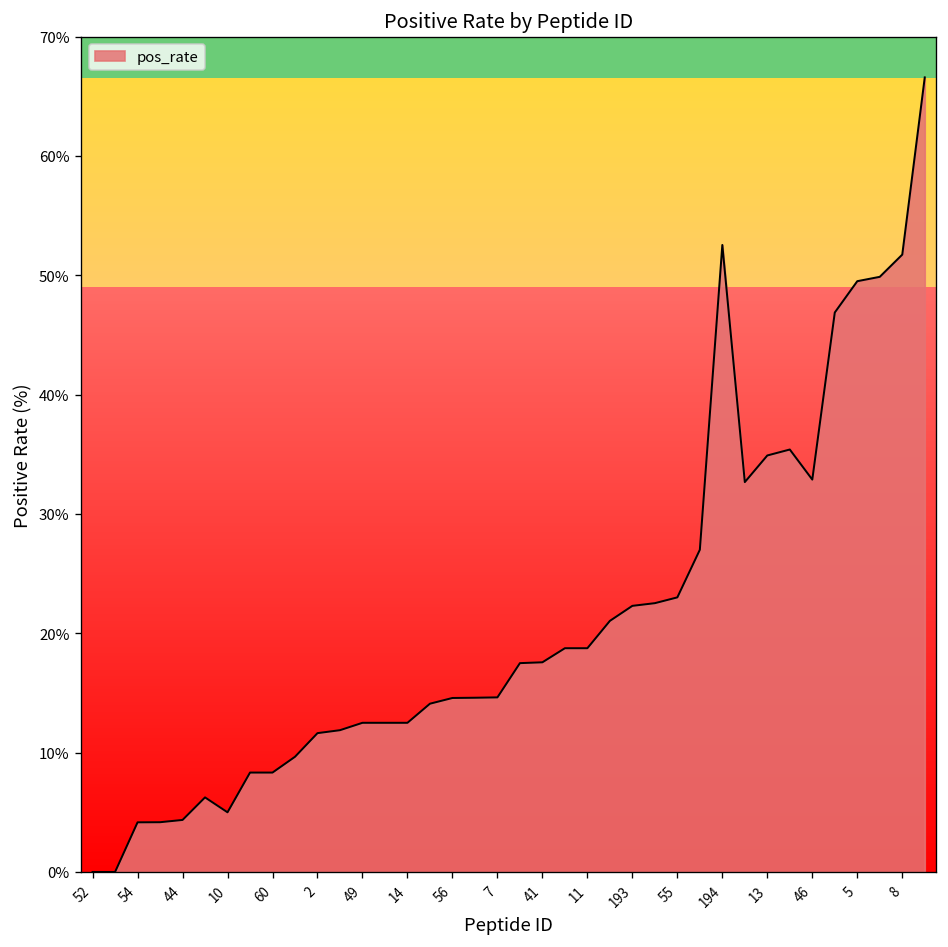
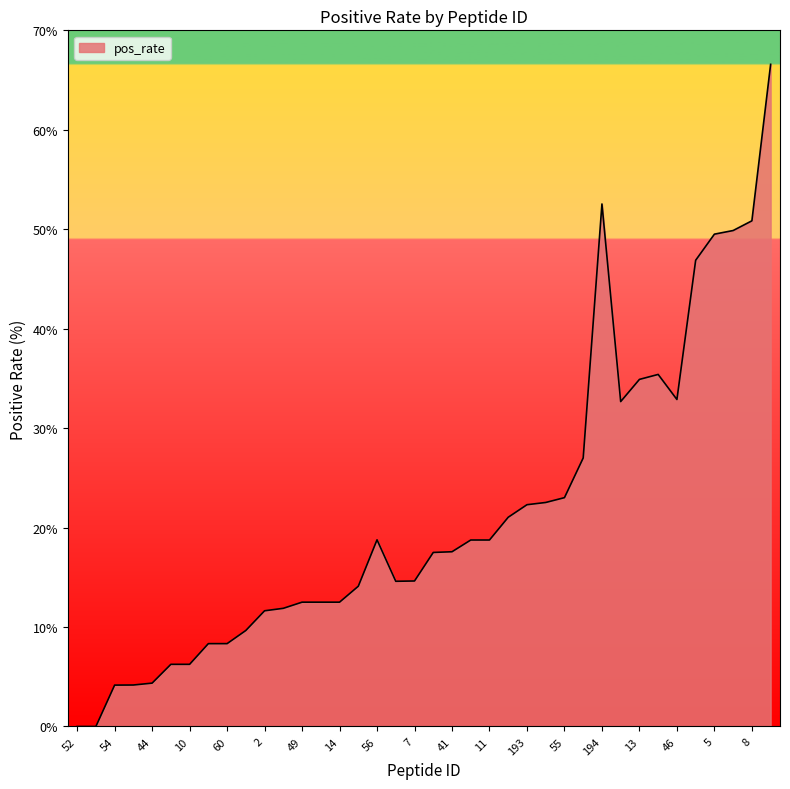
10: 5% -> 6%
56: 15% -> 19%
8: 52% -> 51%
